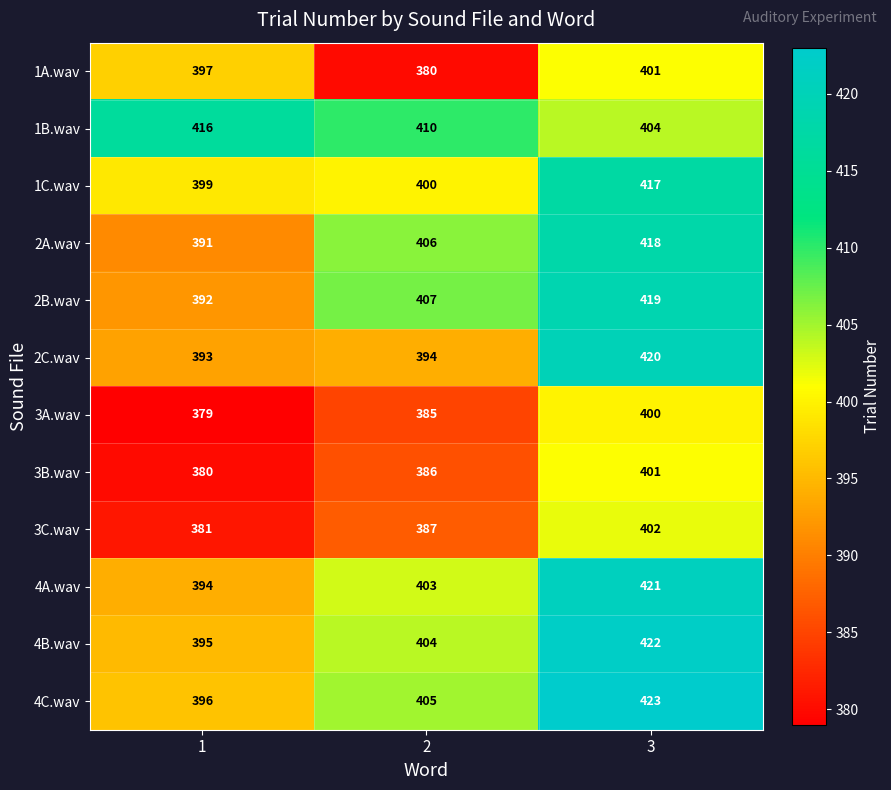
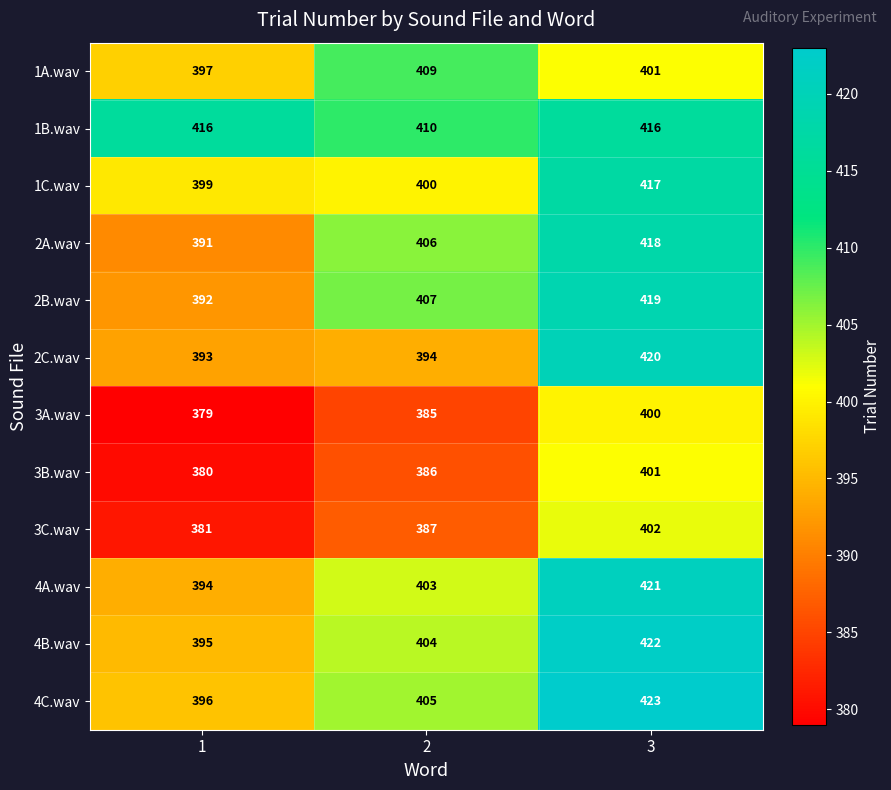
1A.wav, 2: 380 -> 409
1B.wav, 3: 404 -> 416
